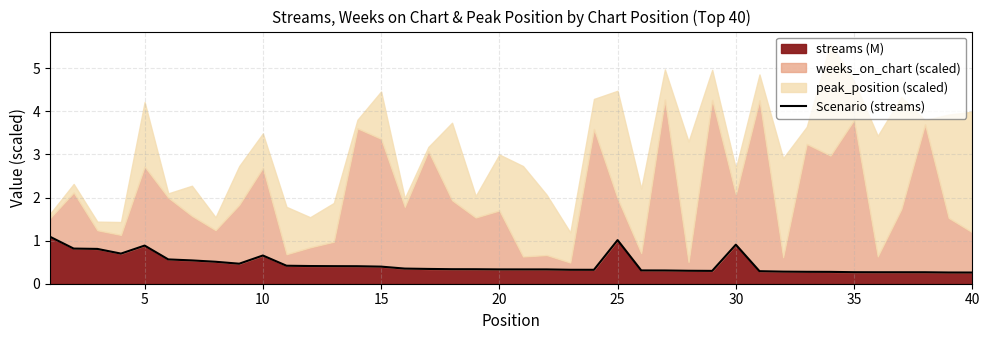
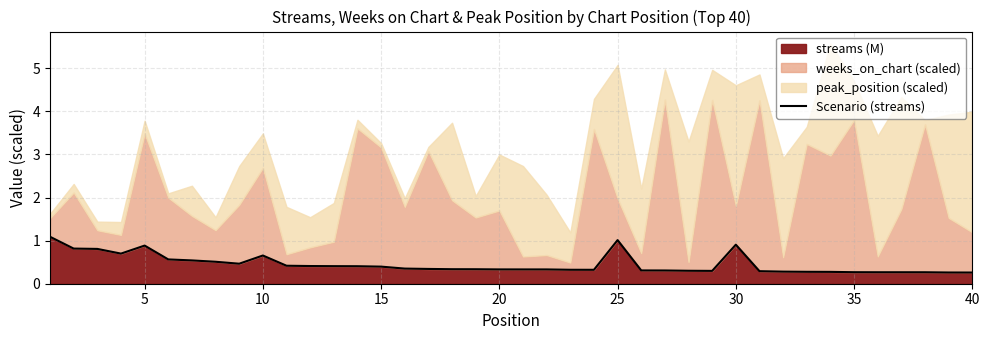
weeks_on_chart (scaled), 5: 1.8 -> 2.6
peak_position (scaled), 5: 1.5 -> 0.3
weeks_on_chart (scaled), 15: 3.0 -> 2.8
peak_position (scaled), 15: 1.1 -> 0.1
peak_position (scaled), 25: 2.5 -> 3.1
weeks_on_chart (scaled), 30: 1.2 -> 0.9
peak_position (scaled), 30: 0.6 -> 2.8
